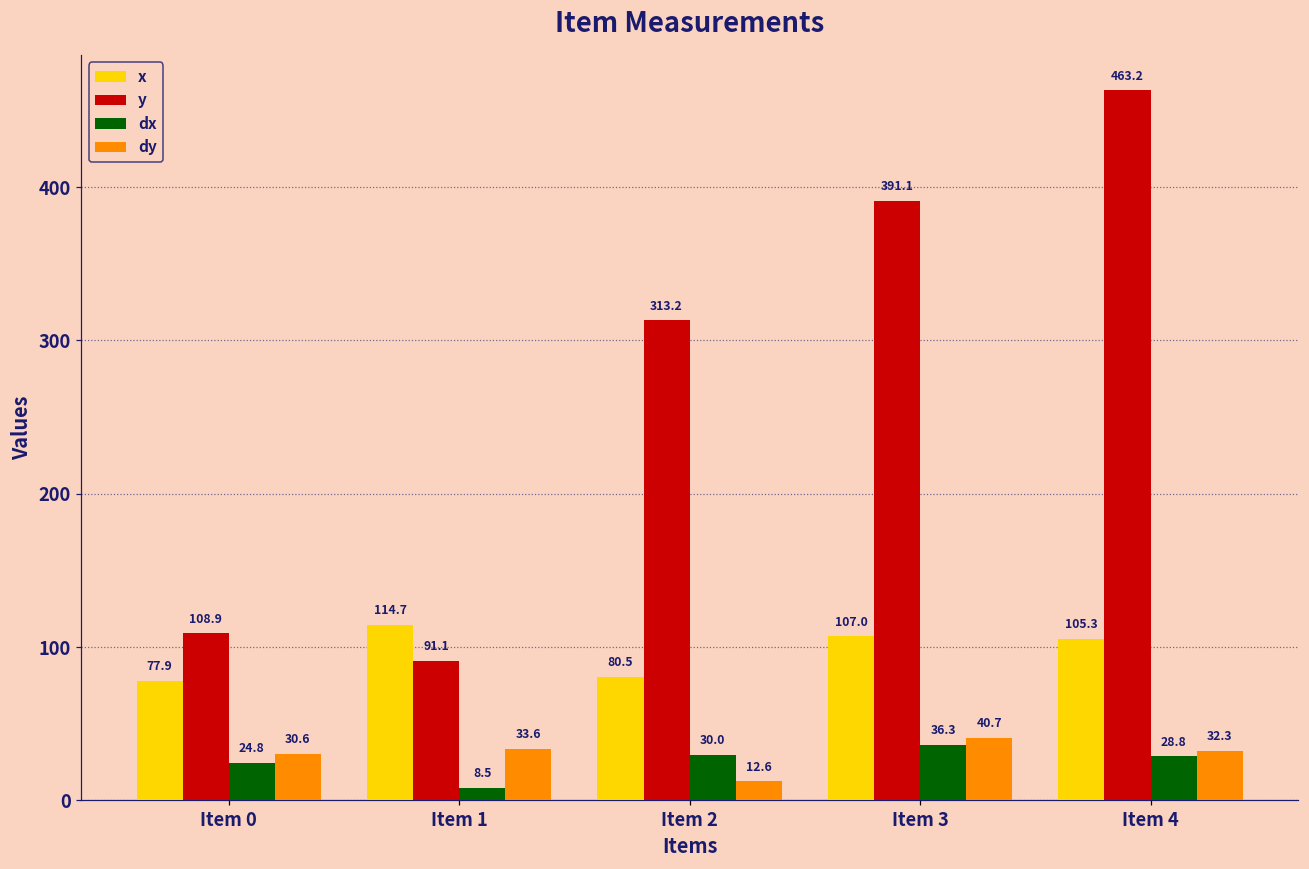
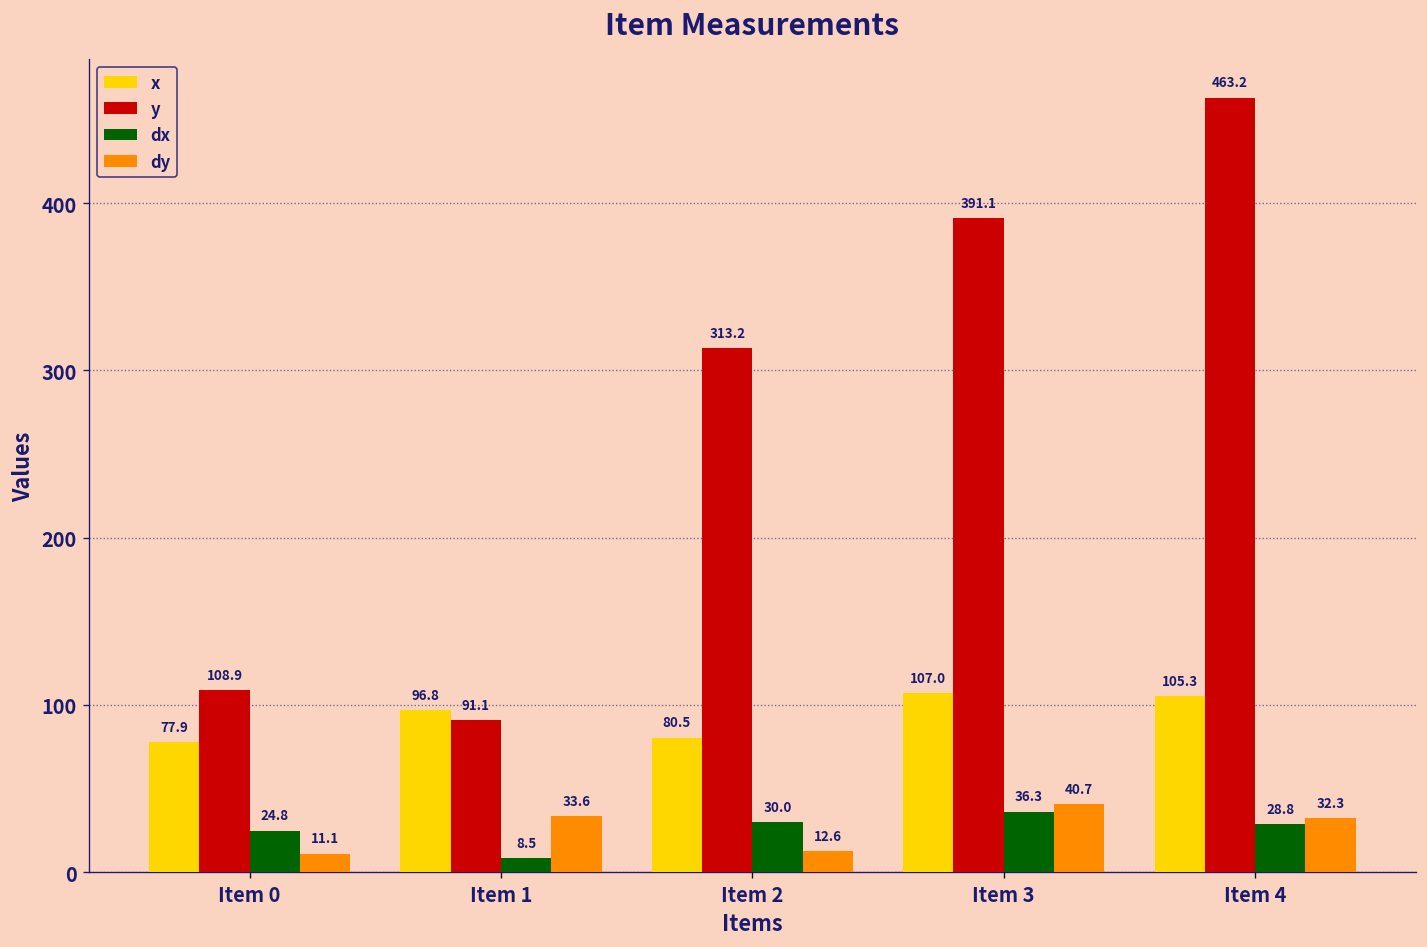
dy, Item 0: 30.6 -> 11.1
x, Item 1: 114.7 -> 96.8
